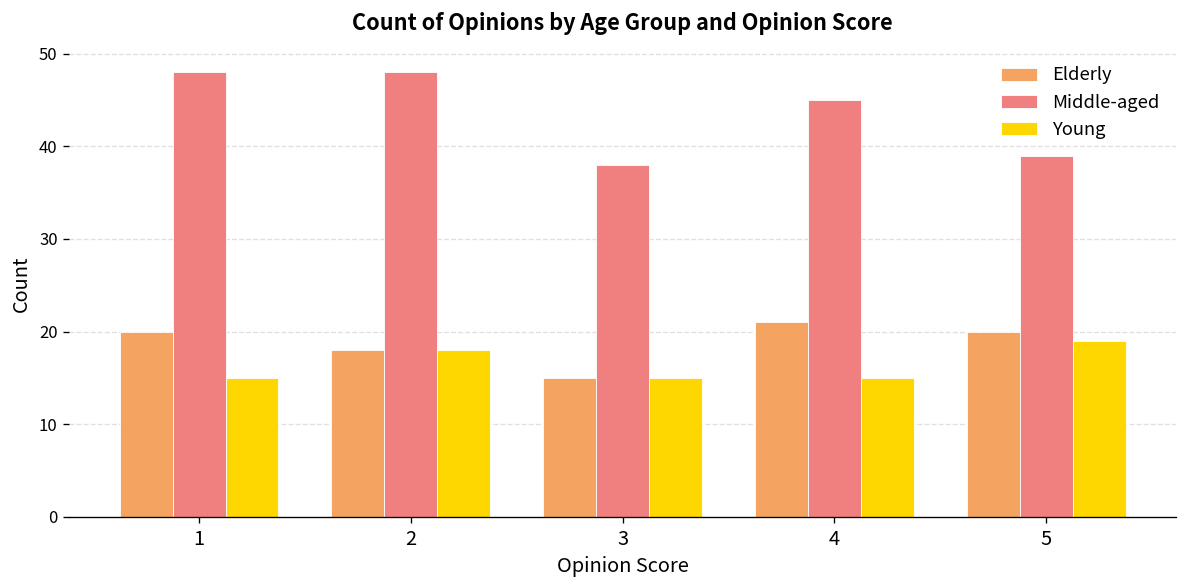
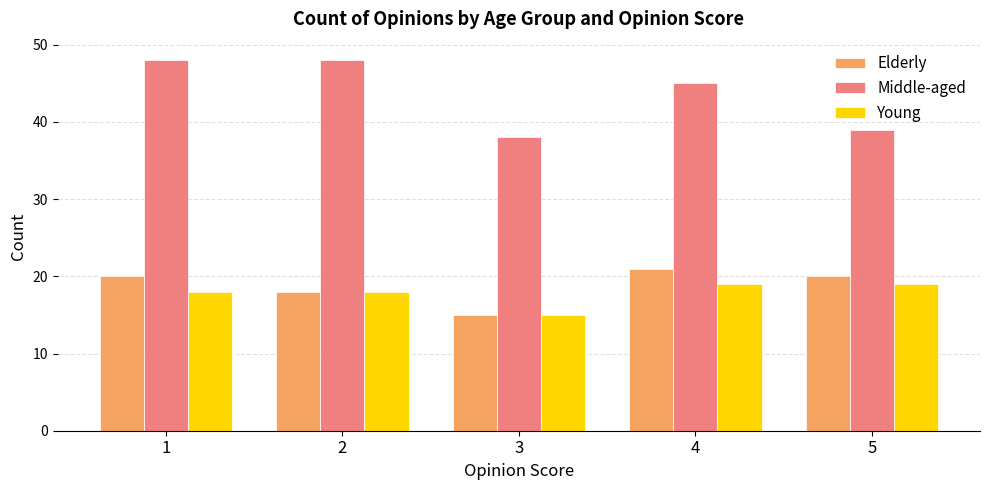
Young, 1: 15 -> 18
Young, 4: 15 -> 19
